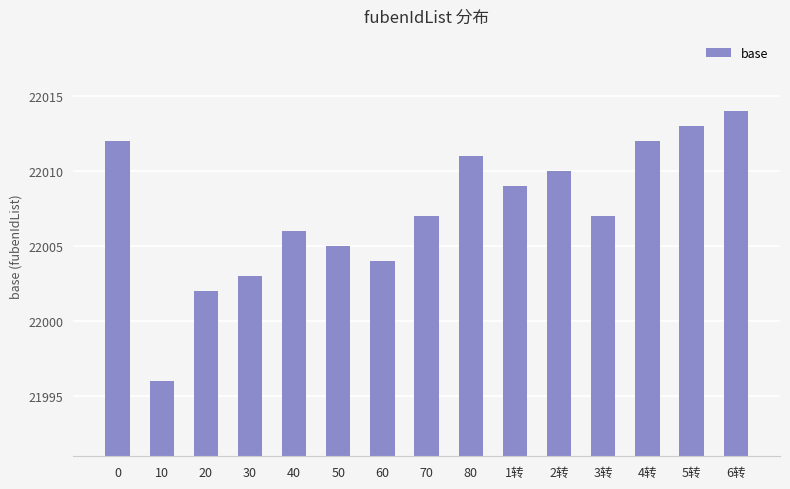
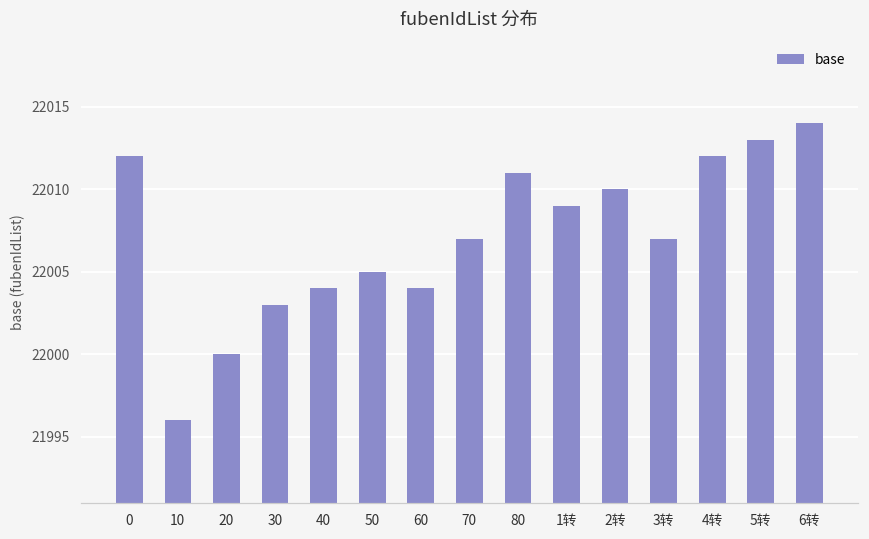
20: 22002 -> 22000
40: 22006 -> 22004
